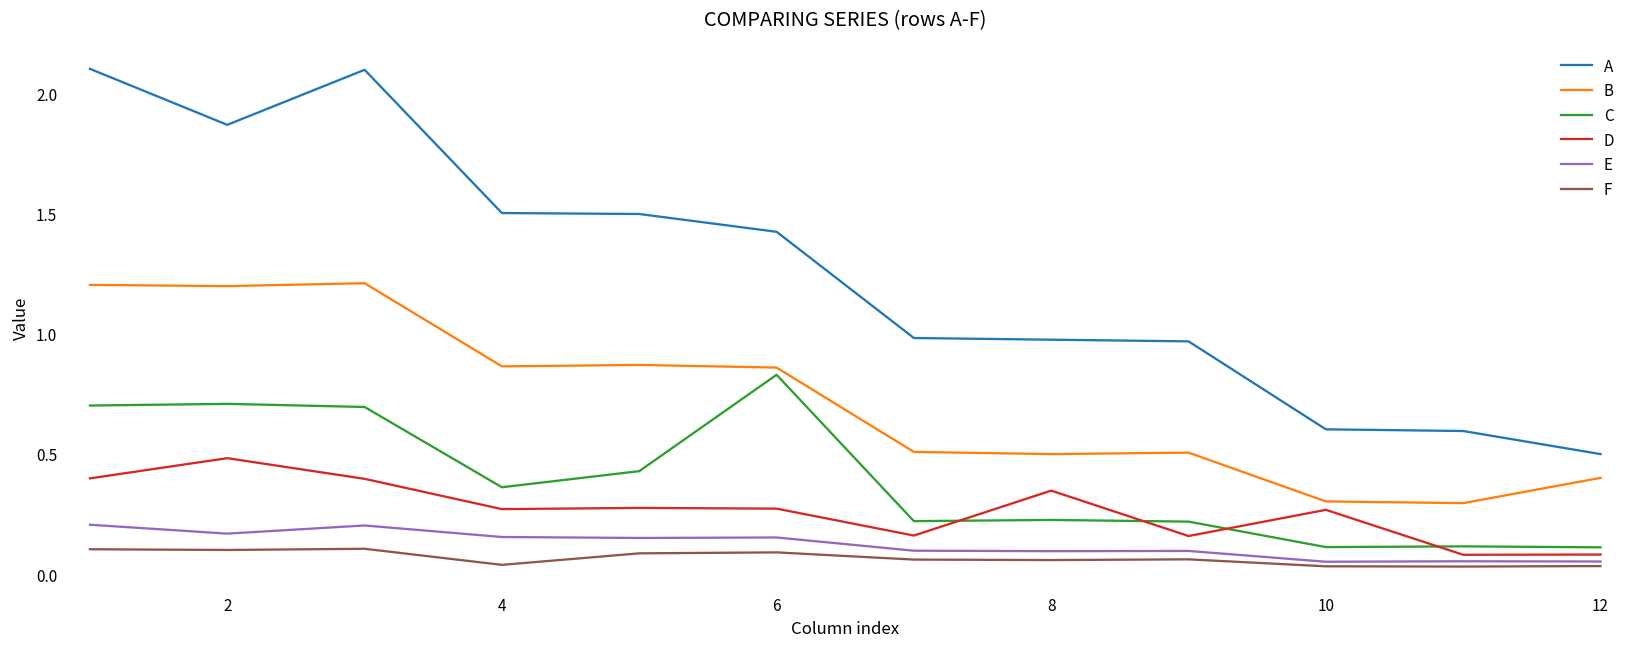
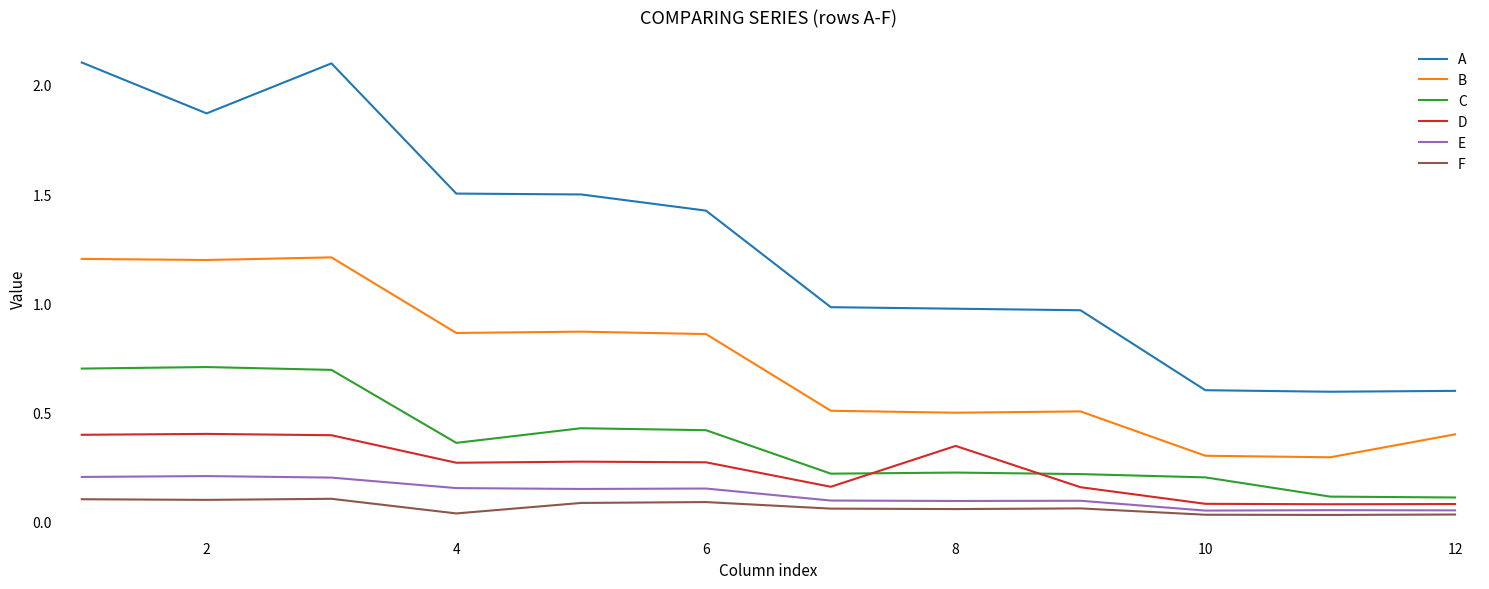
D, 2: 0.48 -> 0.40
E, 2: 0.17 -> 0.21
C, 6: 0.83 -> 0.42
C, 10: 0.11 -> 0.20
D, 10: 0.27 -> 0.08
A, 12: 0.50 -> 0.60
